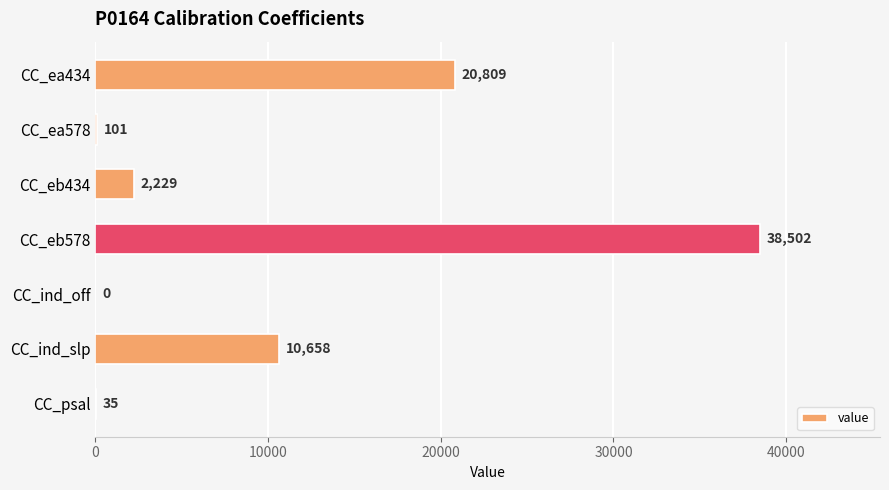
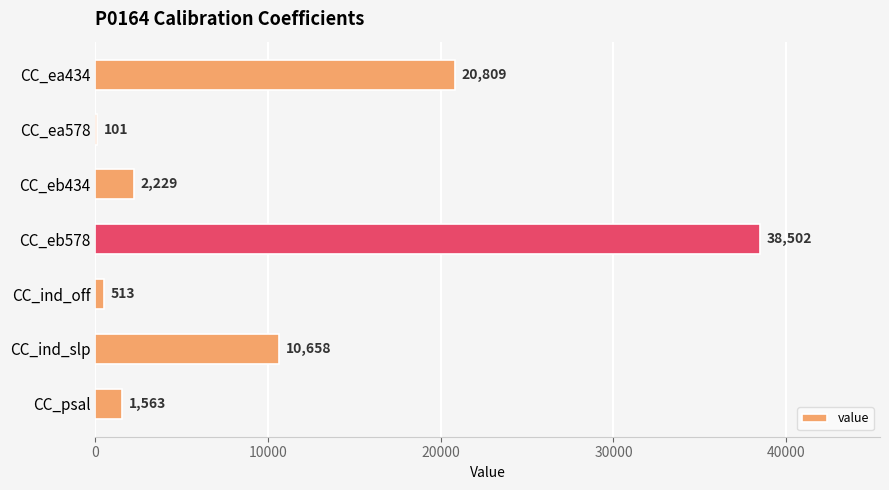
CC_ind_off: 0 -> 513
CC_psal: 35 -> 1,563
